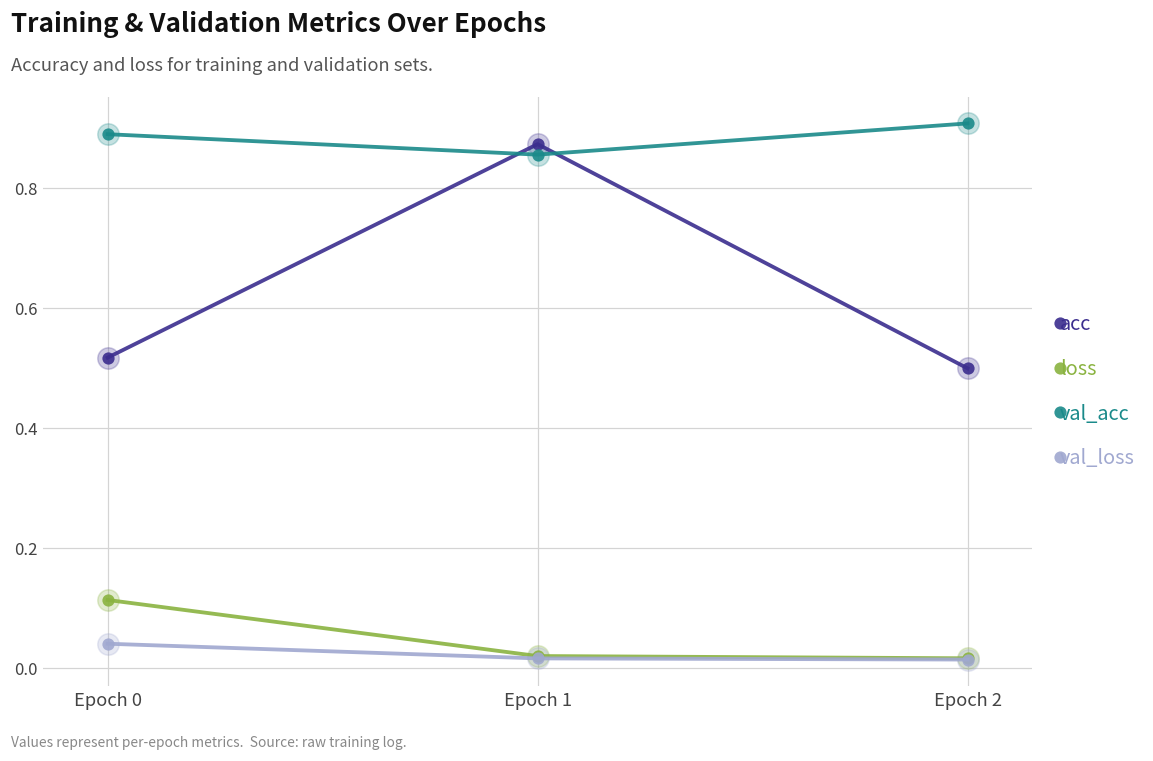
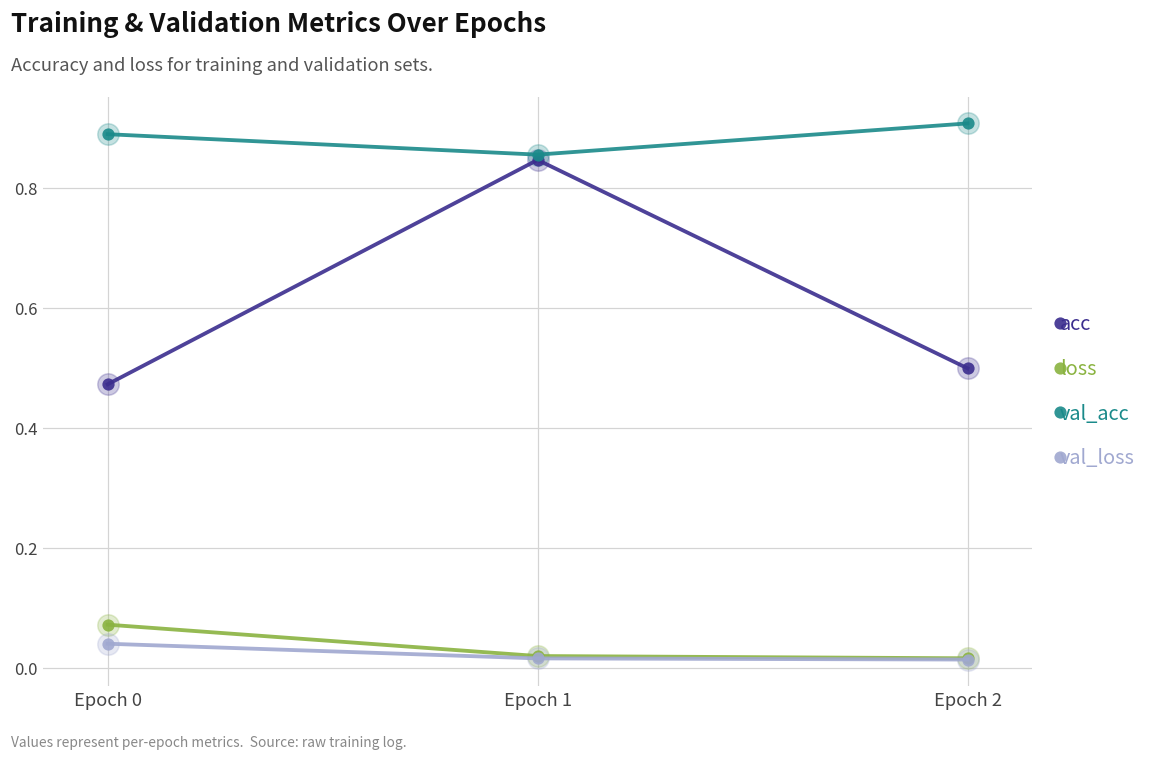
acc, Epoch 0: 0.52 -> 0.47
loss, Epoch 0: 0.11 -> 0.07
acc, Epoch 1: 0.87 -> 0.85
